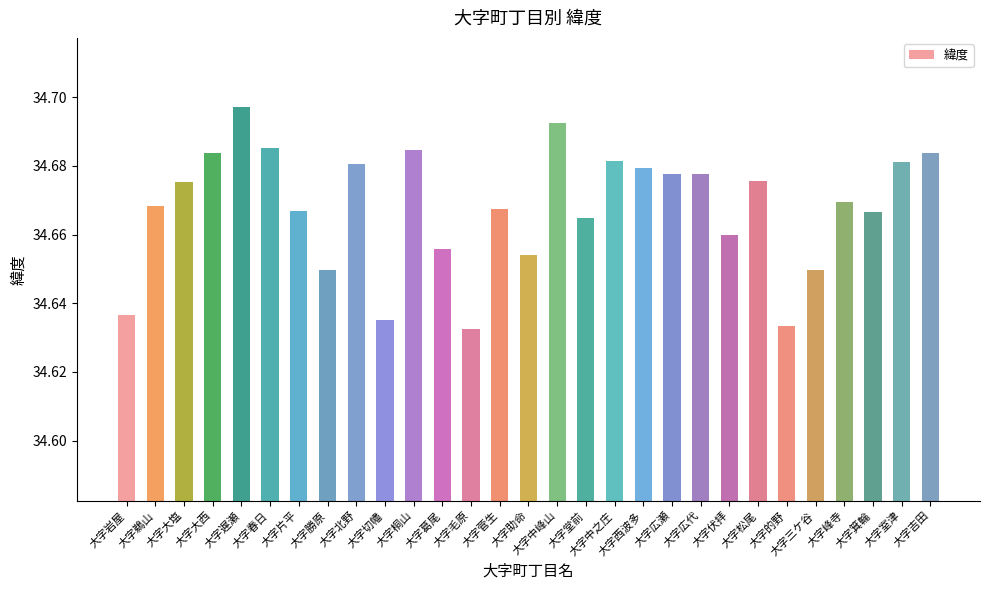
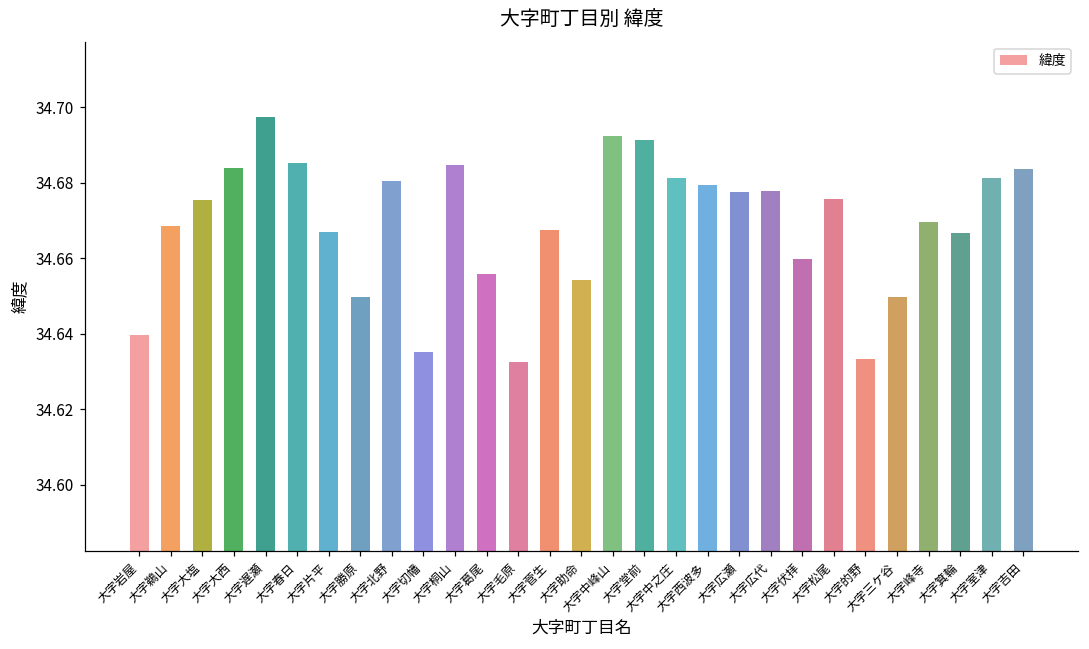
大字岩屋: 34.637 -> 34.640
大字堂前: 34.665 -> 34.691
